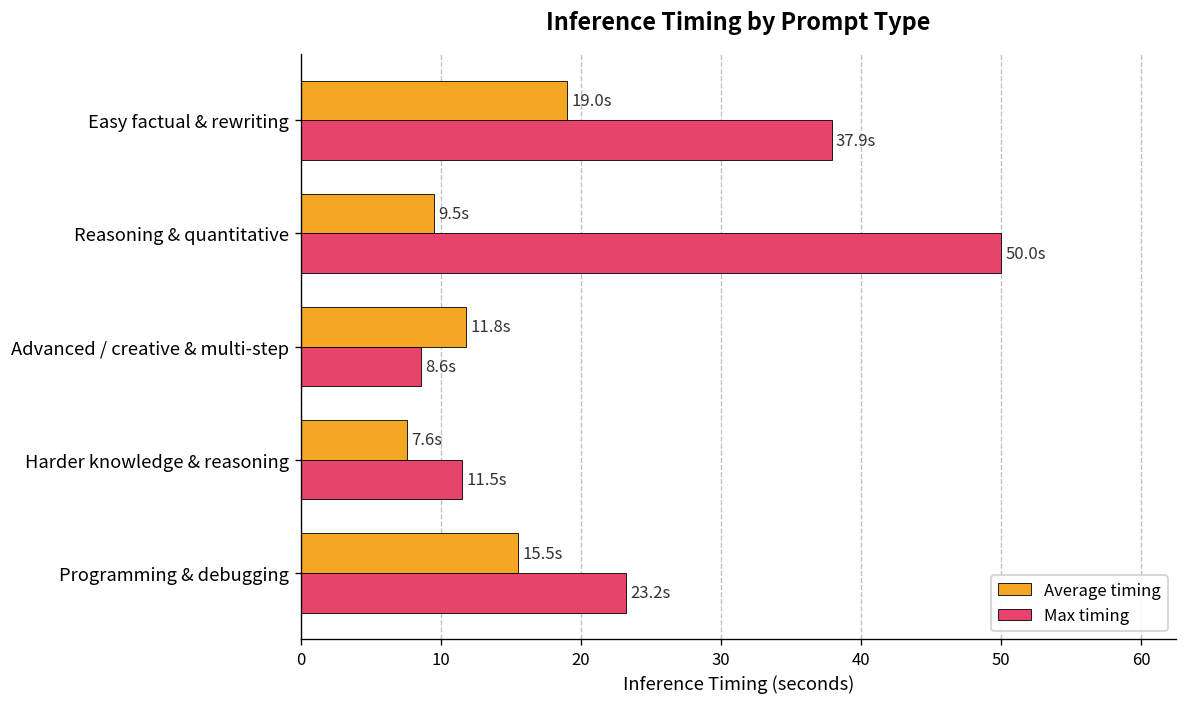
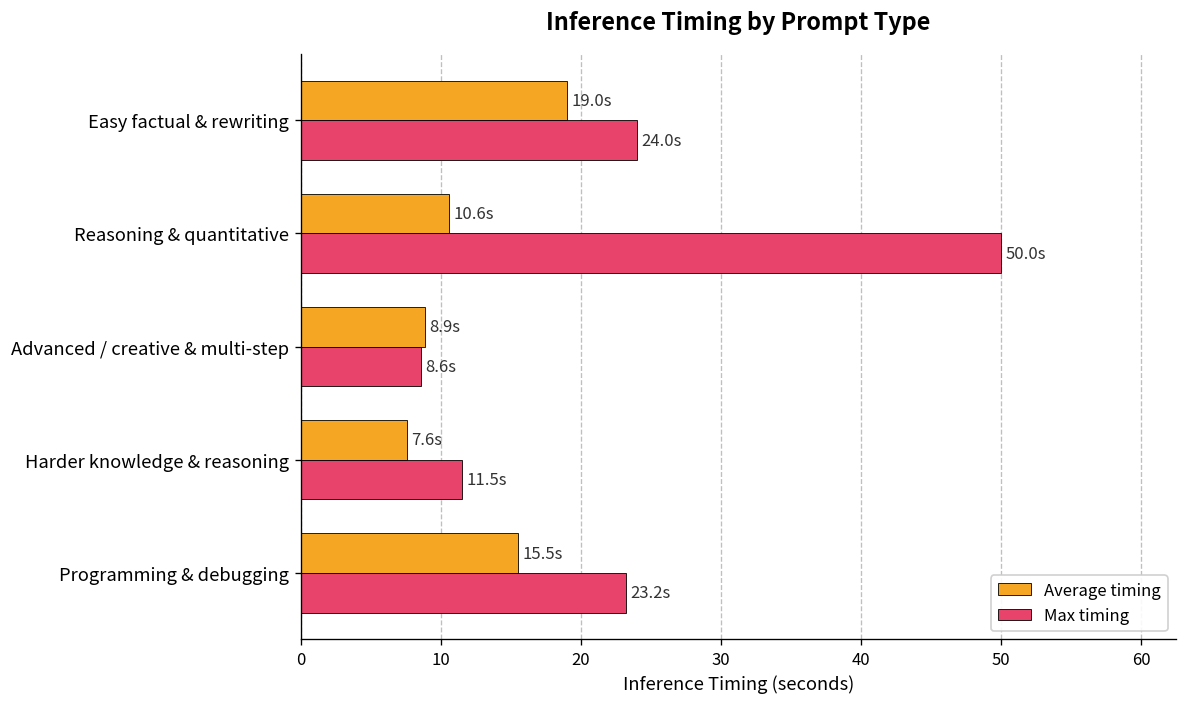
Max timing, Easy factual & rewriting: 37.9s -> 24.0s
Average timing, Reasoning & quantitative: 9.5s -> 10.6s
Average timing, Advanced / creative & multi-step: 11.8s -> 8.9s
